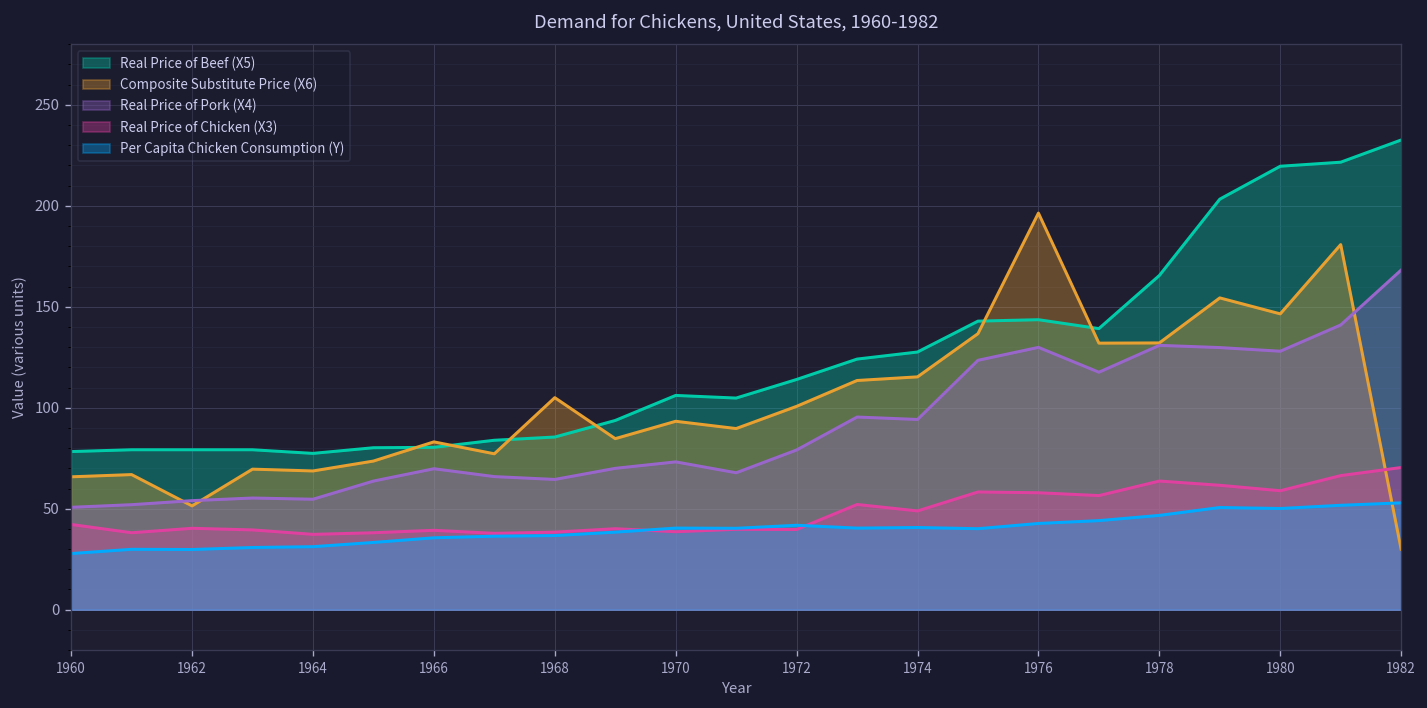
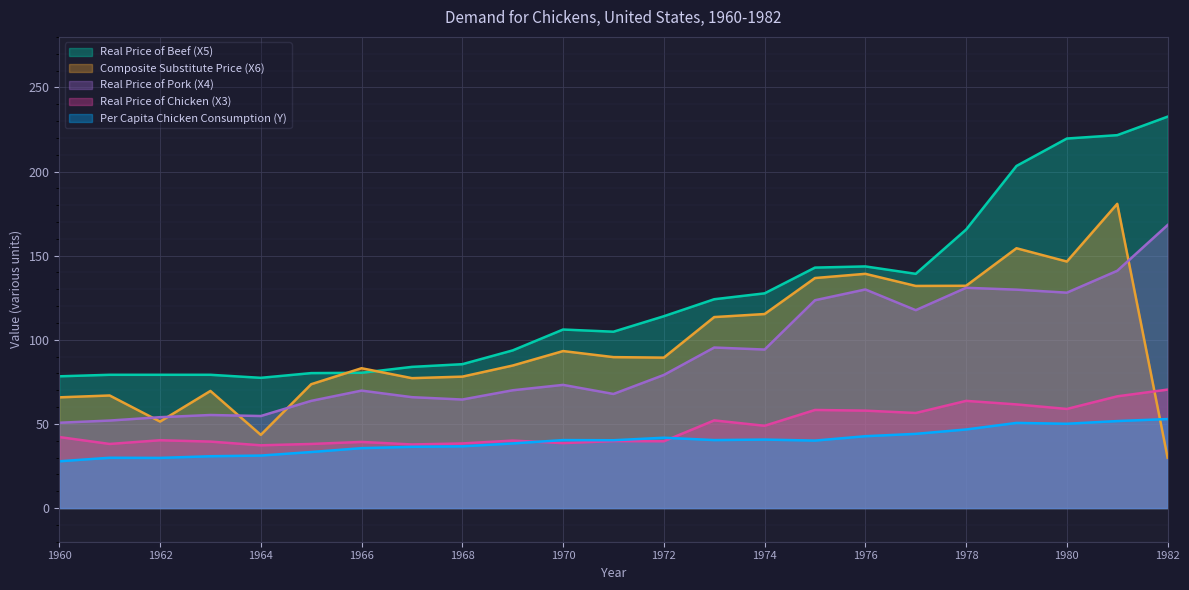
Composite Substitute Price (X6), 1964: 69 -> 44
Composite Substitute Price (X6), 1968: 105 -> 78
Composite Substitute Price (X6), 1972: 101 -> 89
Composite Substitute Price (X6), 1976: 196 -> 139
